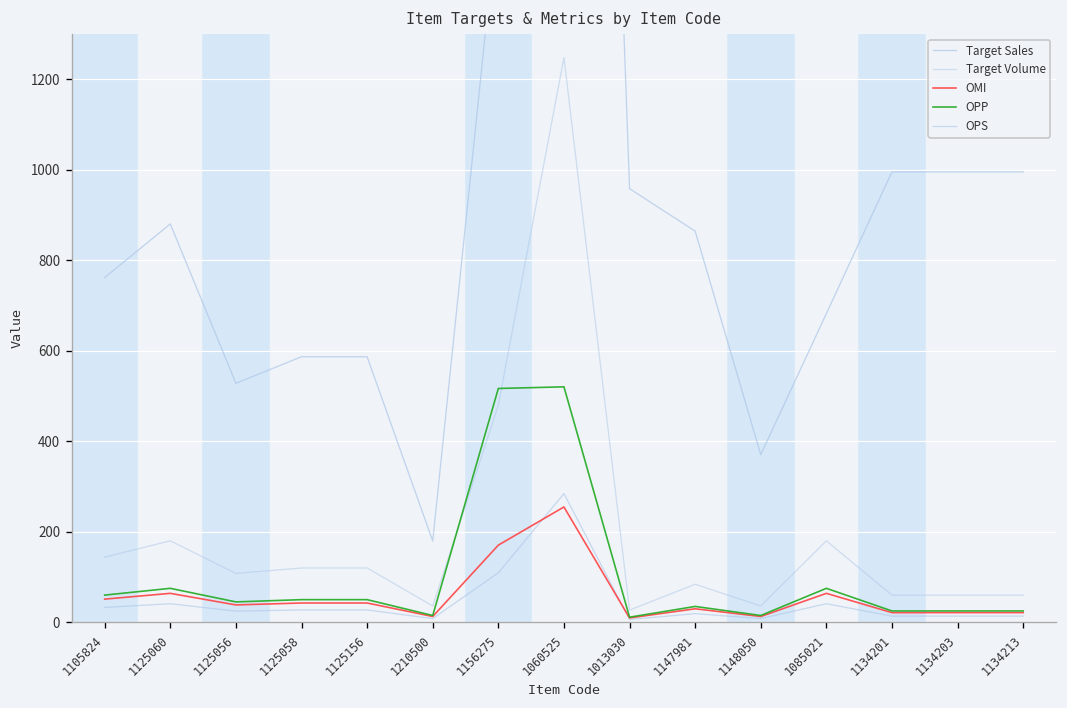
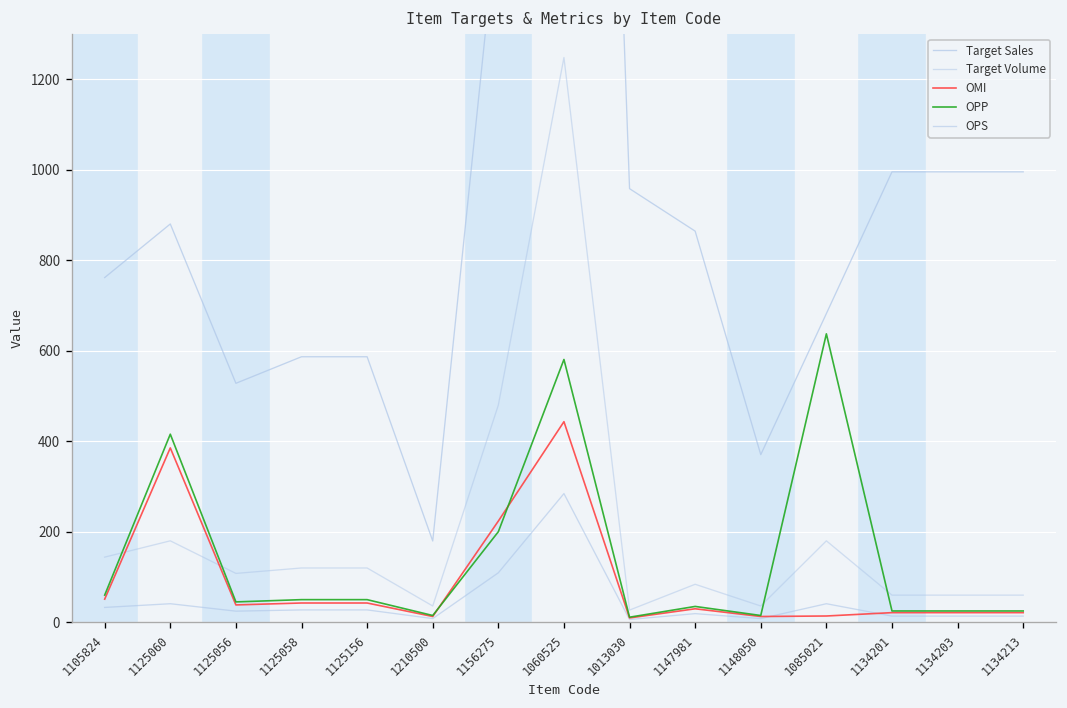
OMI, 1125060: 60 -> 390
OPP, 1125060: 80 -> 420
OMI, 1156275: 170 -> 220
OPP, 1156275: 520 -> 200
OMI, 1060525: 250 -> 440
OPP, 1060525: 520 -> 580
OMI, 1085021: 60 -> 10
OPP, 1085021: 80 -> 640
